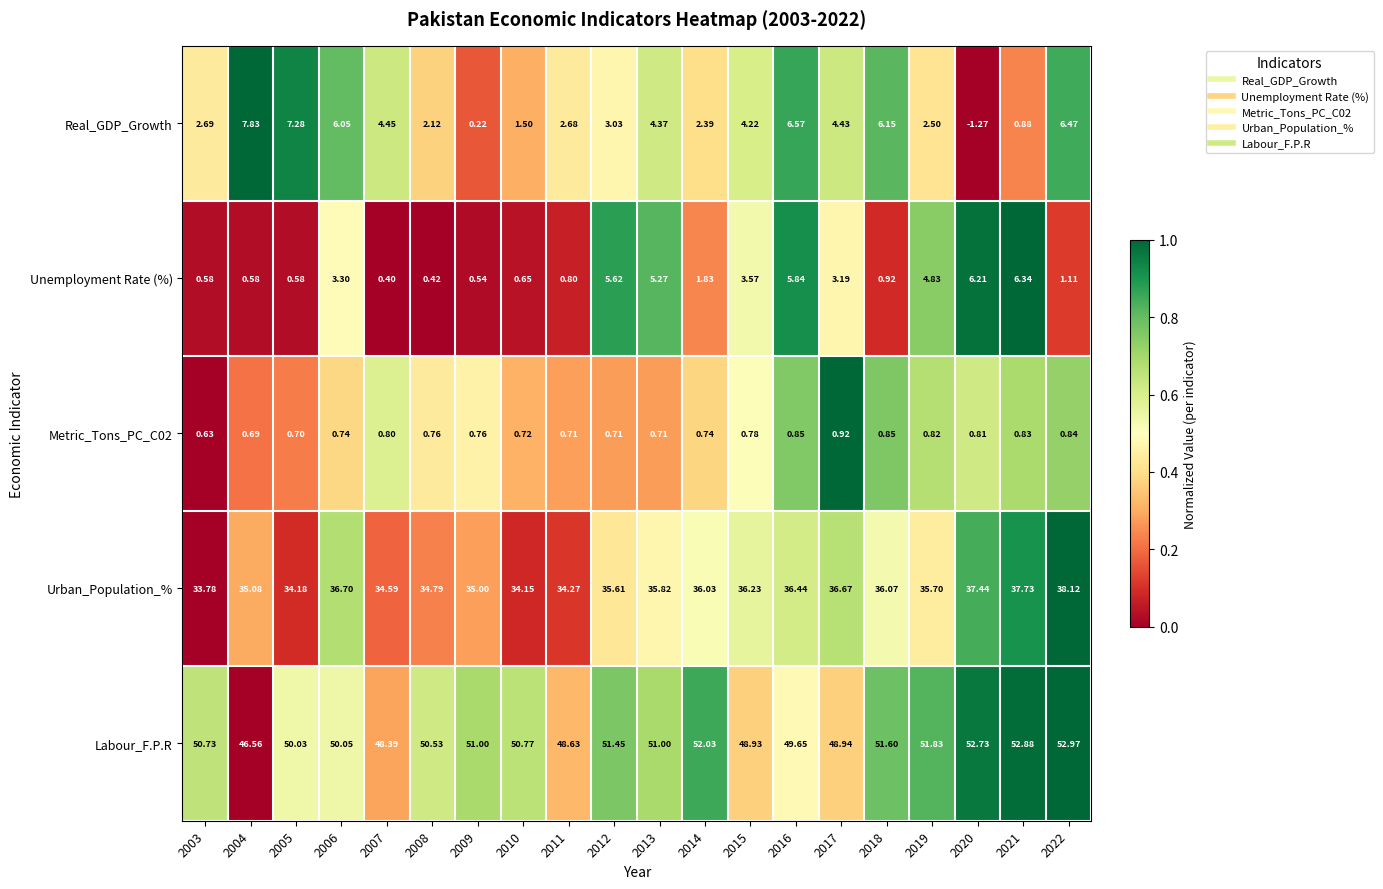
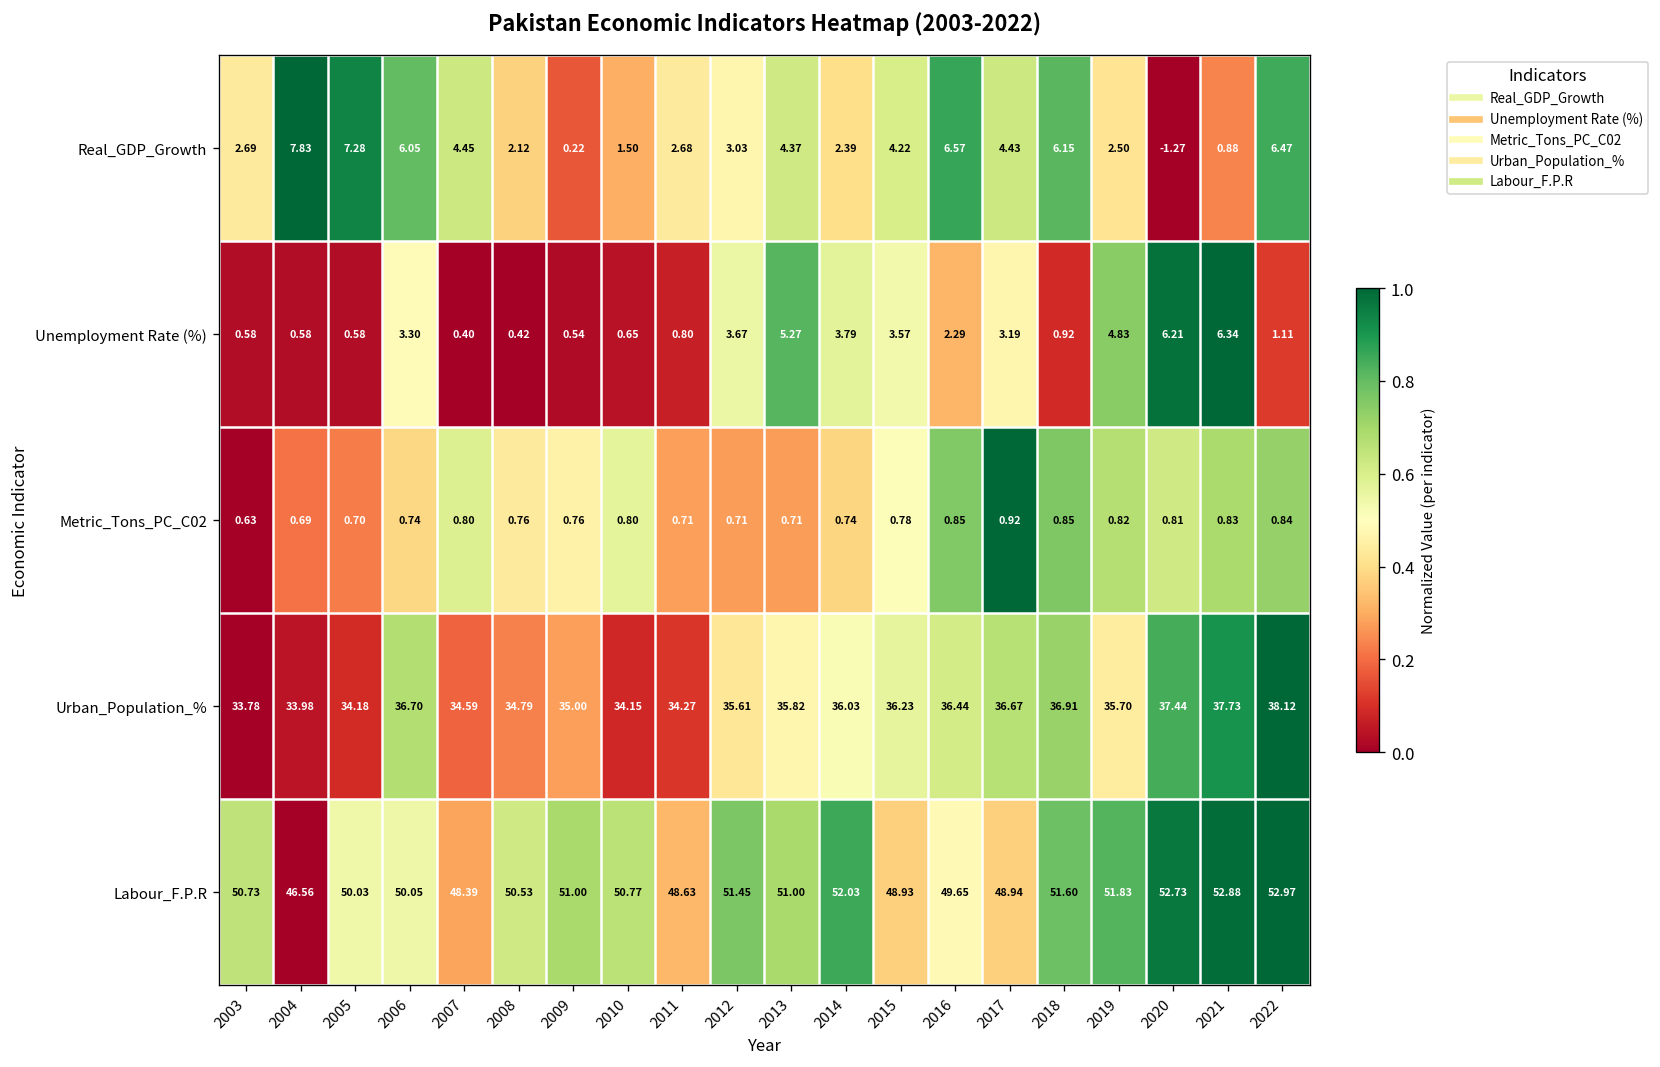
Unemployment Rate (%), 2012: 5.62 -> 3.67
Unemployment Rate (%), 2014: 1.83 -> 3.79
Unemployment Rate (%), 2016: 5.84 -> 2.29
Metric_Tons_PC_C02, 2010: 0.72 -> 0.80
Urban_Population_%, 2004: 35.08 -> 33.98
Urban_Population_%, 2018: 36.07 -> 36.91
